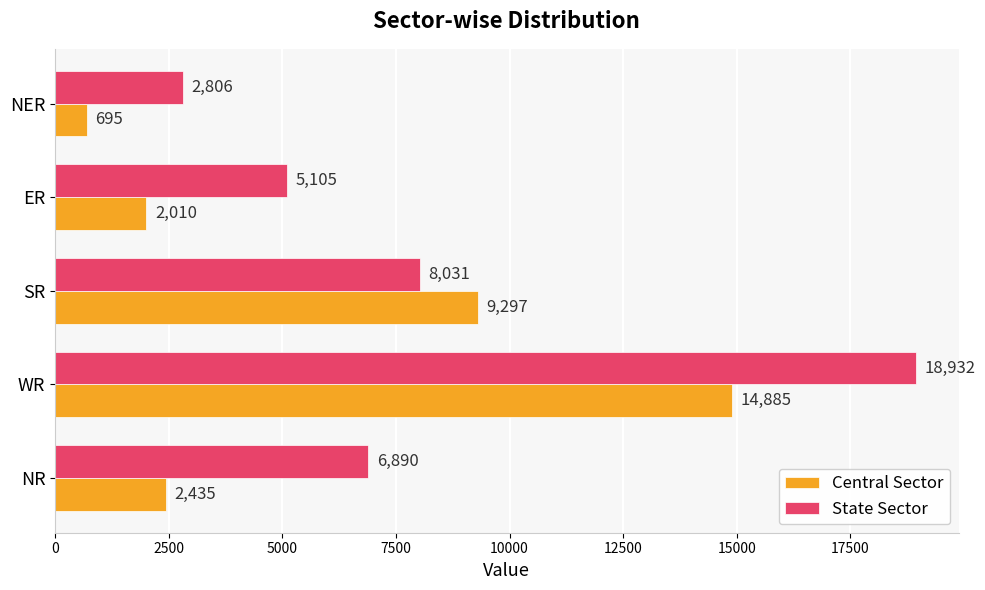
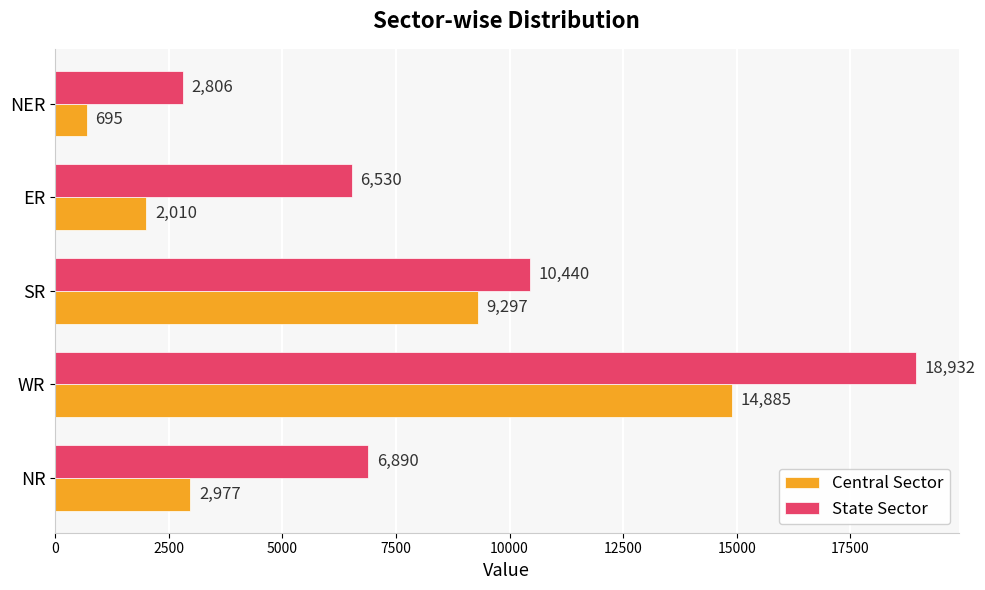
State Sector, ER: 5,105 -> 6,530
State Sector, SR: 8,031 -> 10,440
Central Sector, NR: 2,435 -> 2,977
